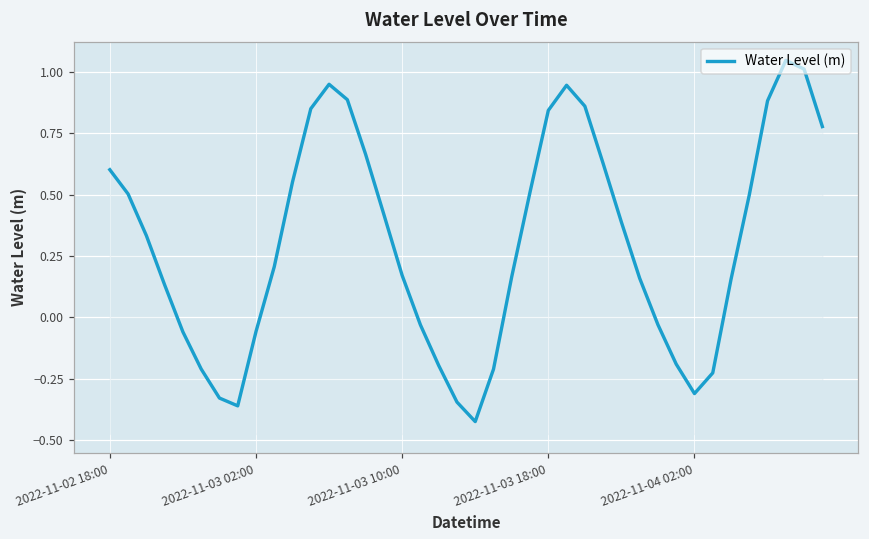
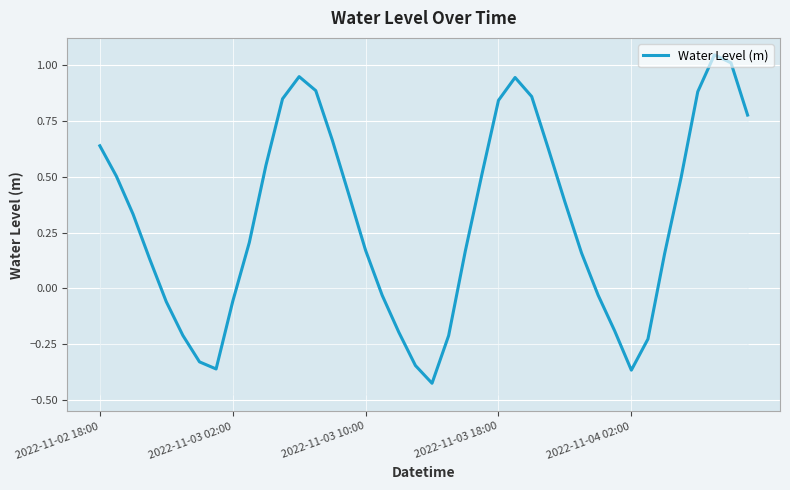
2022-11-02 18:00: 0.60 -> 0.64
2022-11-04 02:00: -0.31 -> -0.37
